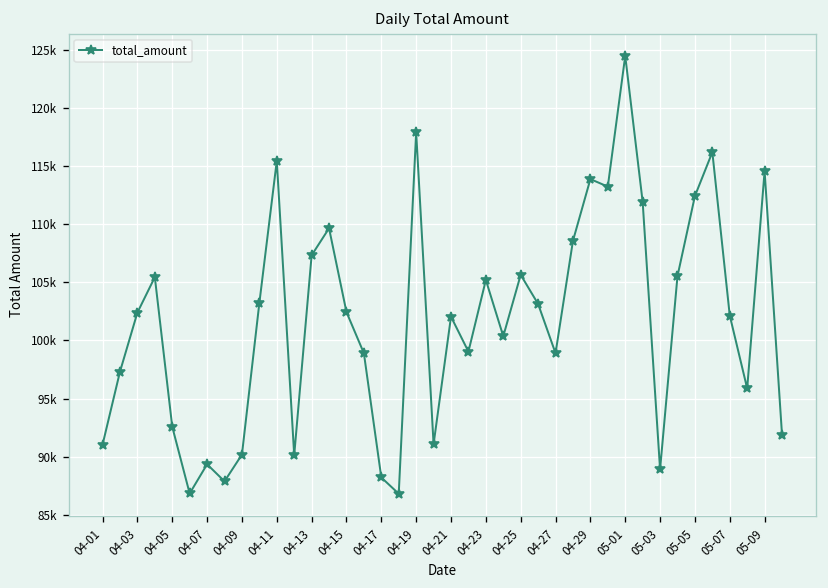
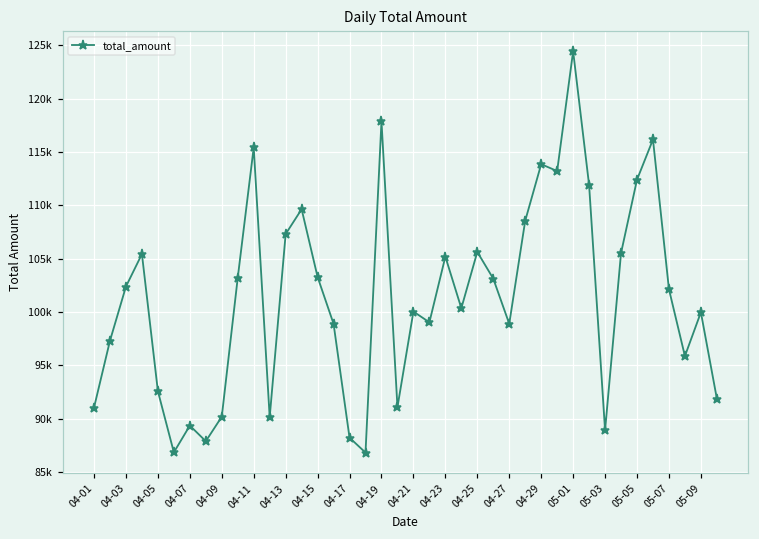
04-15: 102000 -> 103000
04-21: 102000 -> 100000
05-09: 115000 -> 100000
